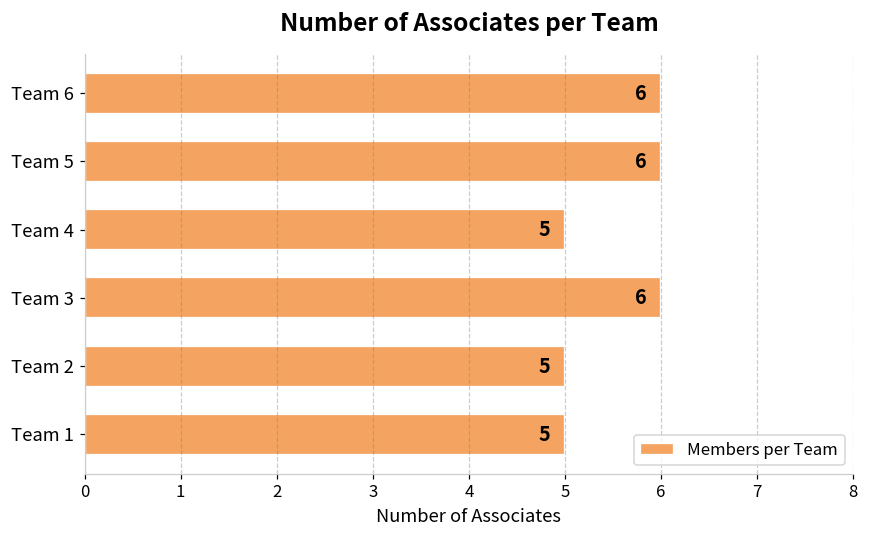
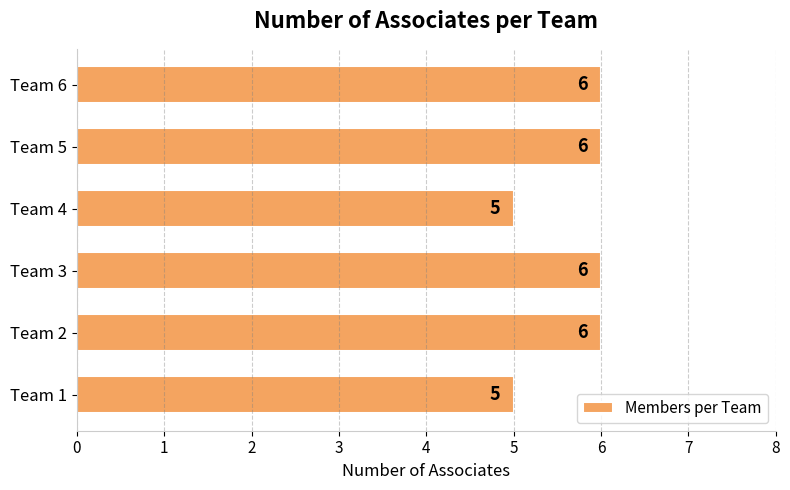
Team 2: 5 -> 6
